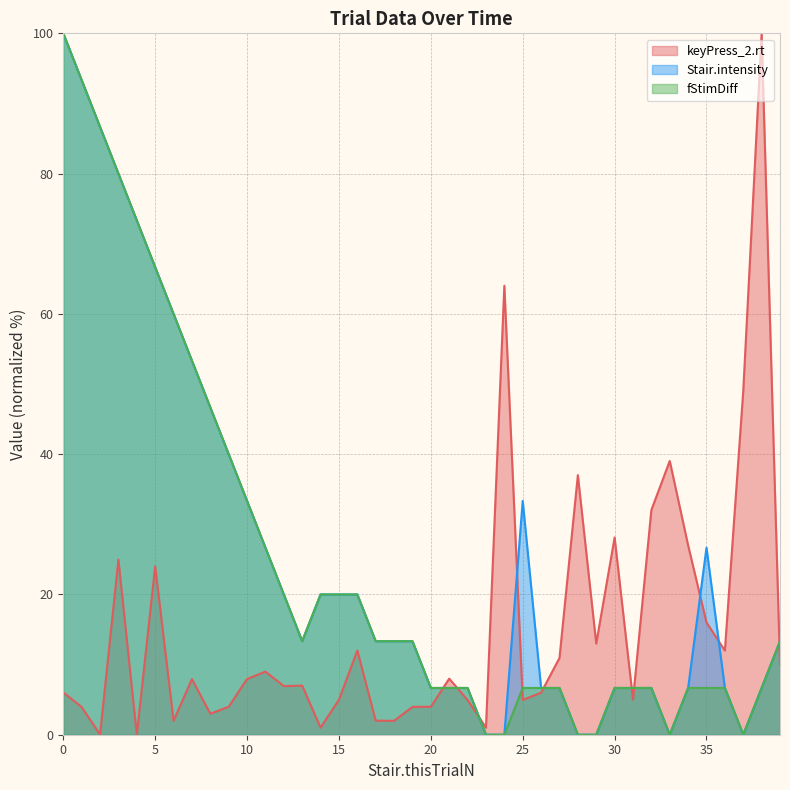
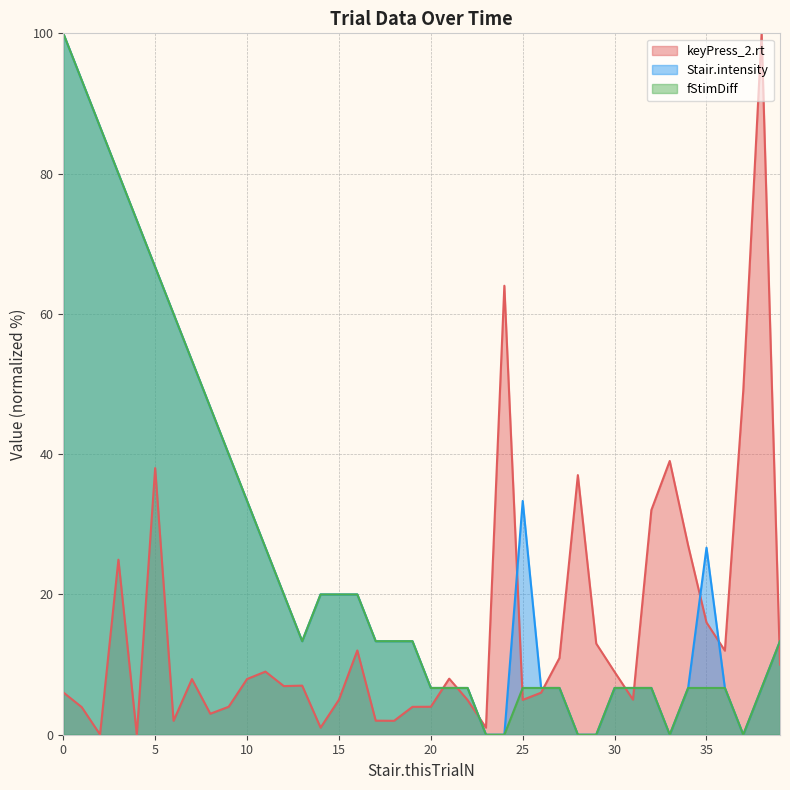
keyPress_2.rt, 5: 24 -> 38
keyPress_2.rt, 30: 28 -> 9
